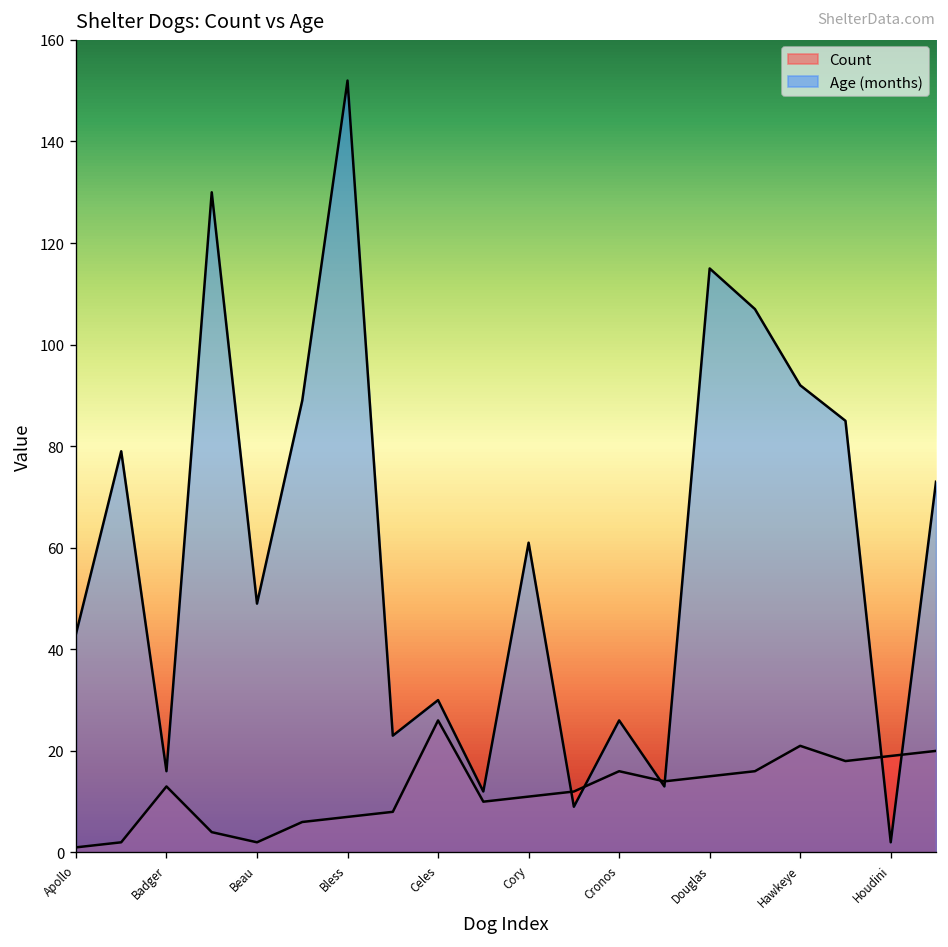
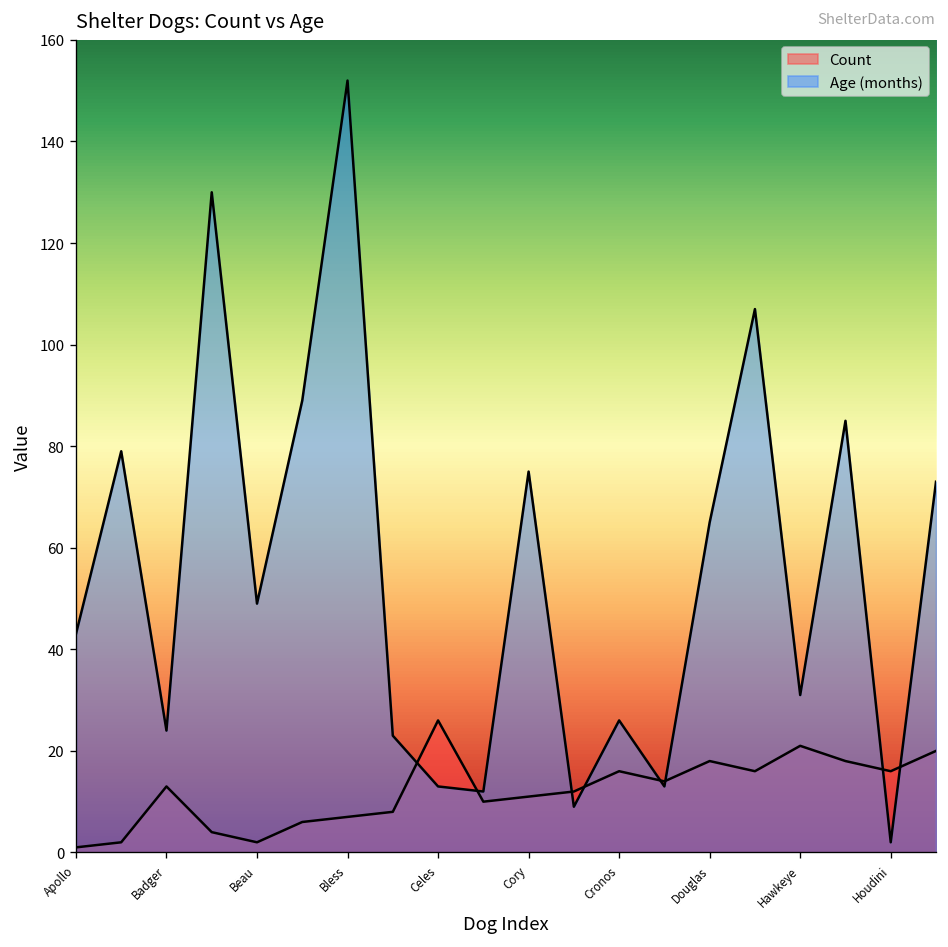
Age (months), Badger: 16 -> 24
Age (months), Celes: 30 -> 13
Age (months), Cory: 61 -> 75
Count, Douglas: 15 -> 18
Age (months), Douglas: 115 -> 65
Age (months), Hawkeye: 92 -> 31
Count, Houdini: 19 -> 16
